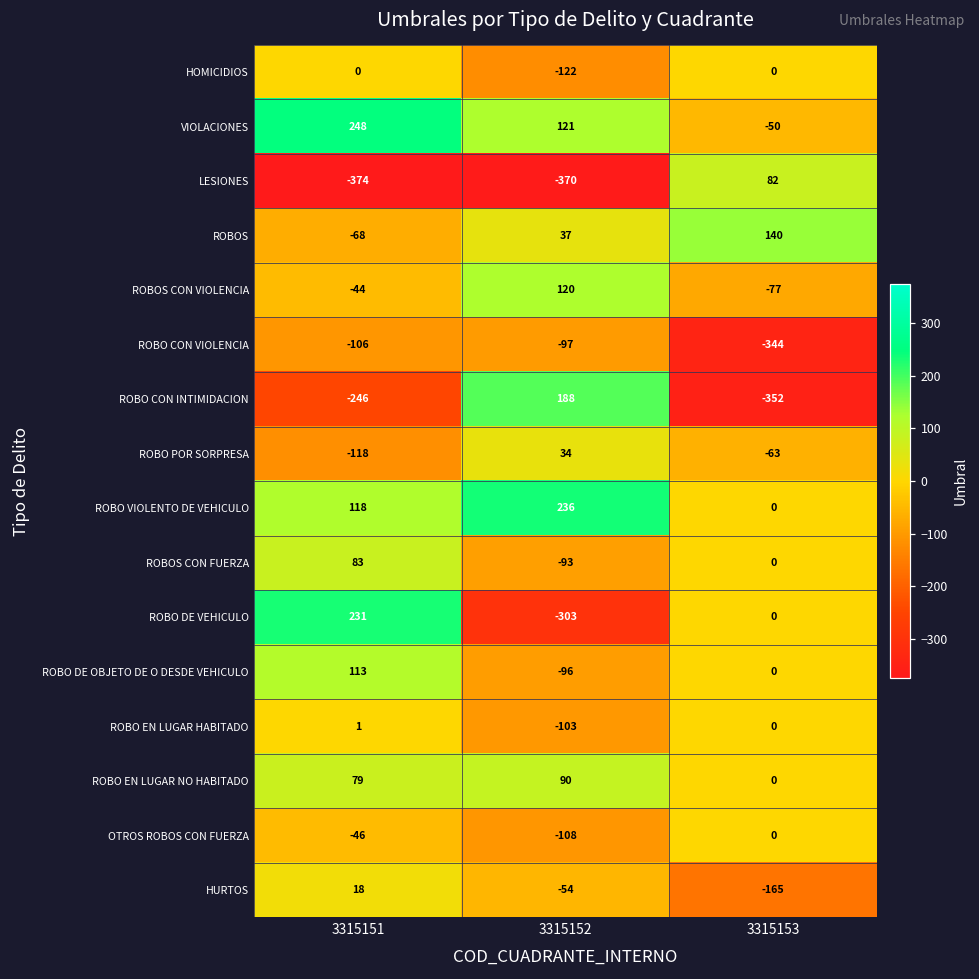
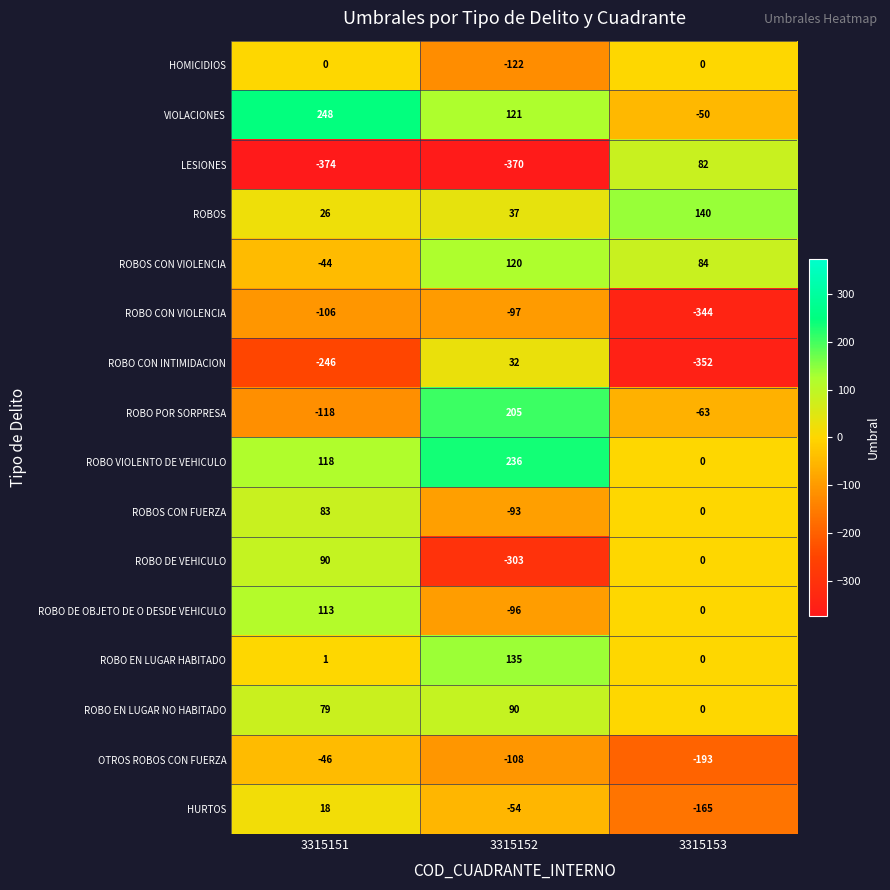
ROBOS, 3315151: -68 -> 26
ROBOS CON VIOLENCIA, 3315153: -77 -> 84
ROBO CON INTIMIDACION, 3315152: 188 -> 32
ROBO POR SORPRESA, 3315152: 34 -> 205
ROBO DE VEHICULO, 3315151: 231 -> 90
ROBO EN LUGAR HABITADO, 3315152: -103 -> 135
OTROS ROBOS CON FUERZA, 3315153: 0 -> -193
